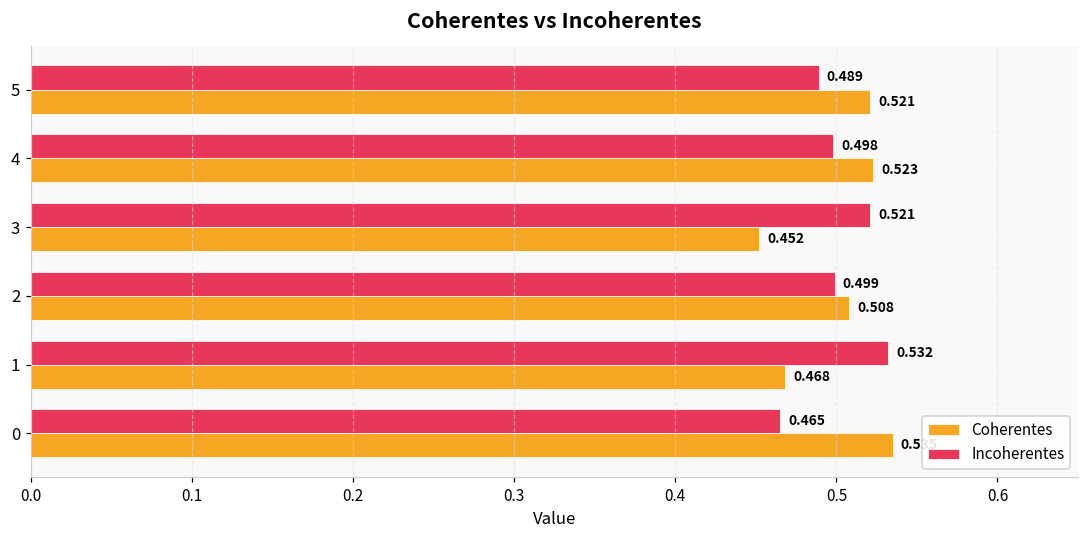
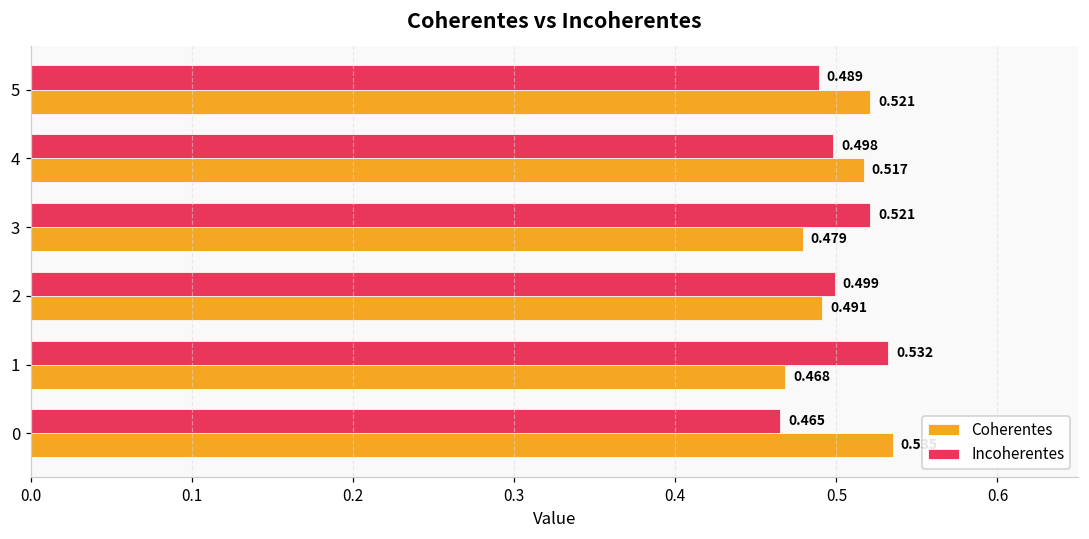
Coherentes, 4: 0.523 -> 0.517
Coherentes, 3: 0.452 -> 0.479
Coherentes, 2: 0.508 -> 0.491
